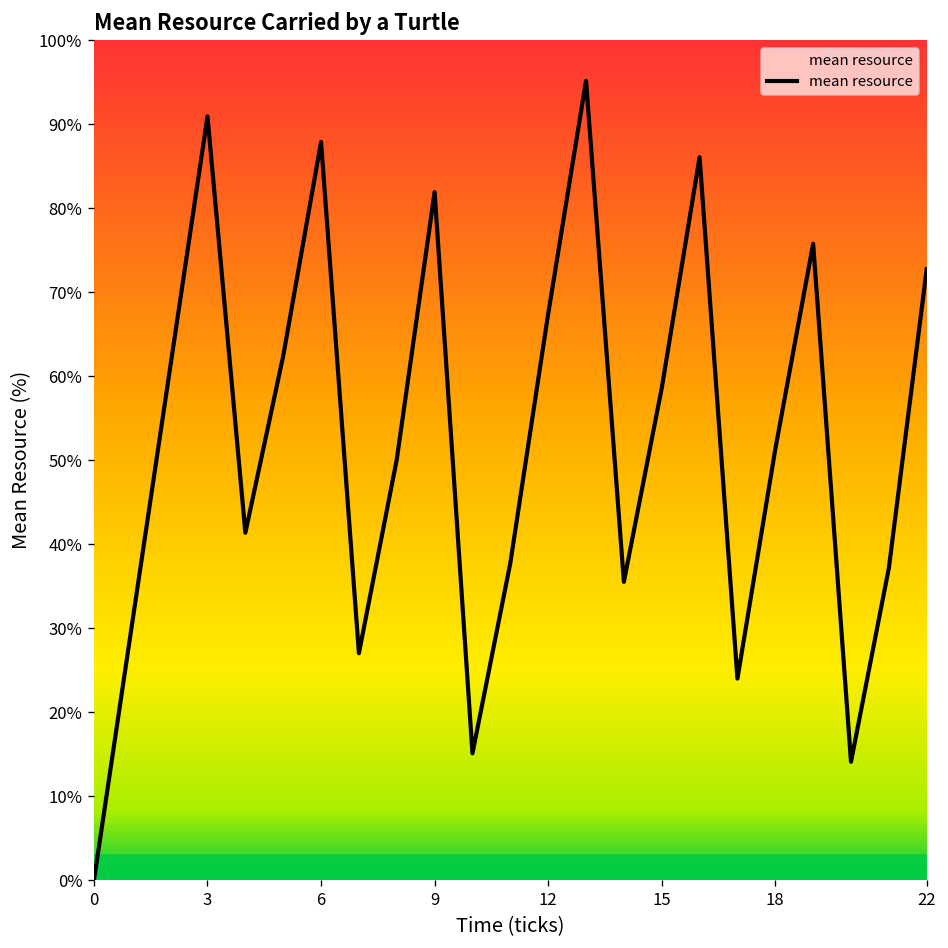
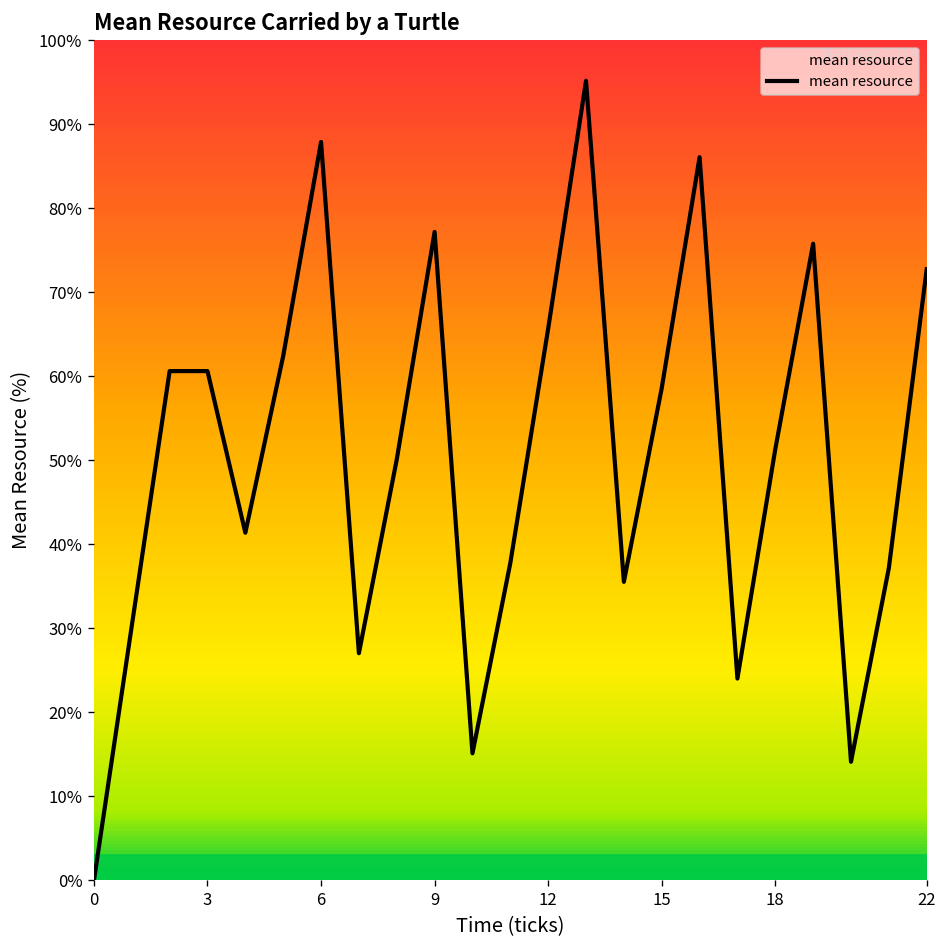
3: 91% -> 61%
9: 82% -> 77%
12: 67% -> 66%
